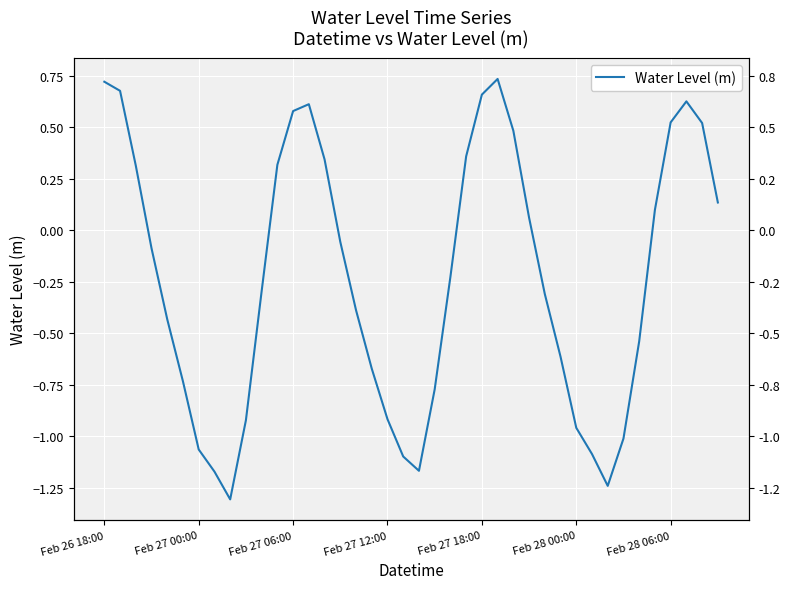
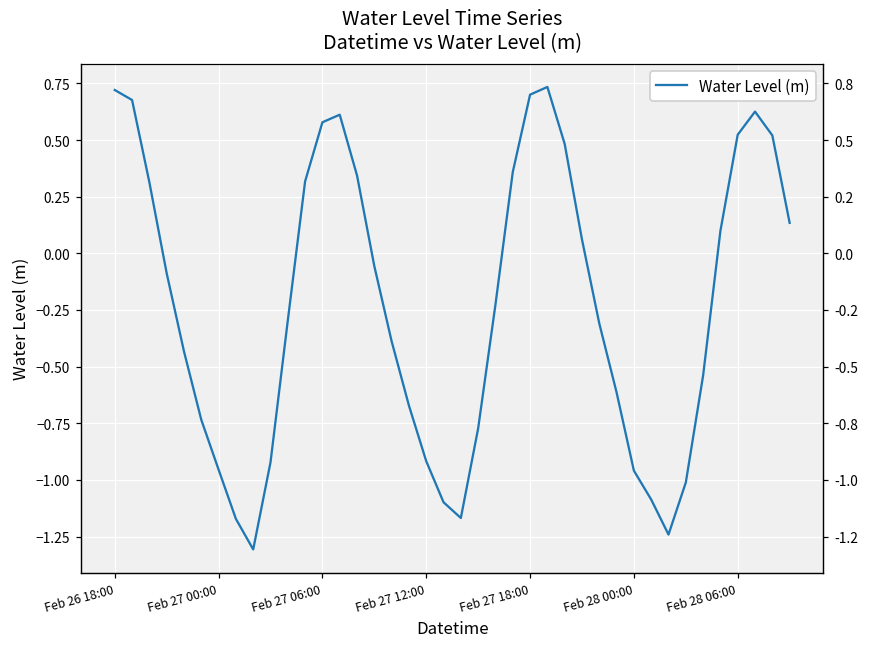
Feb 27 00:00: -1.06 -> -0.95
Feb 27 18:00: 0.66 -> 0.70
